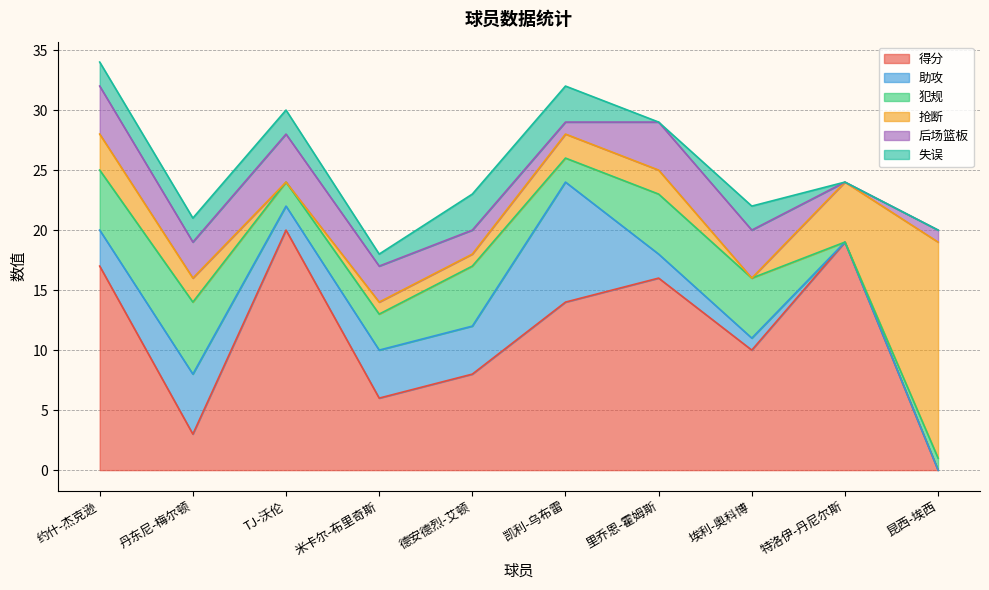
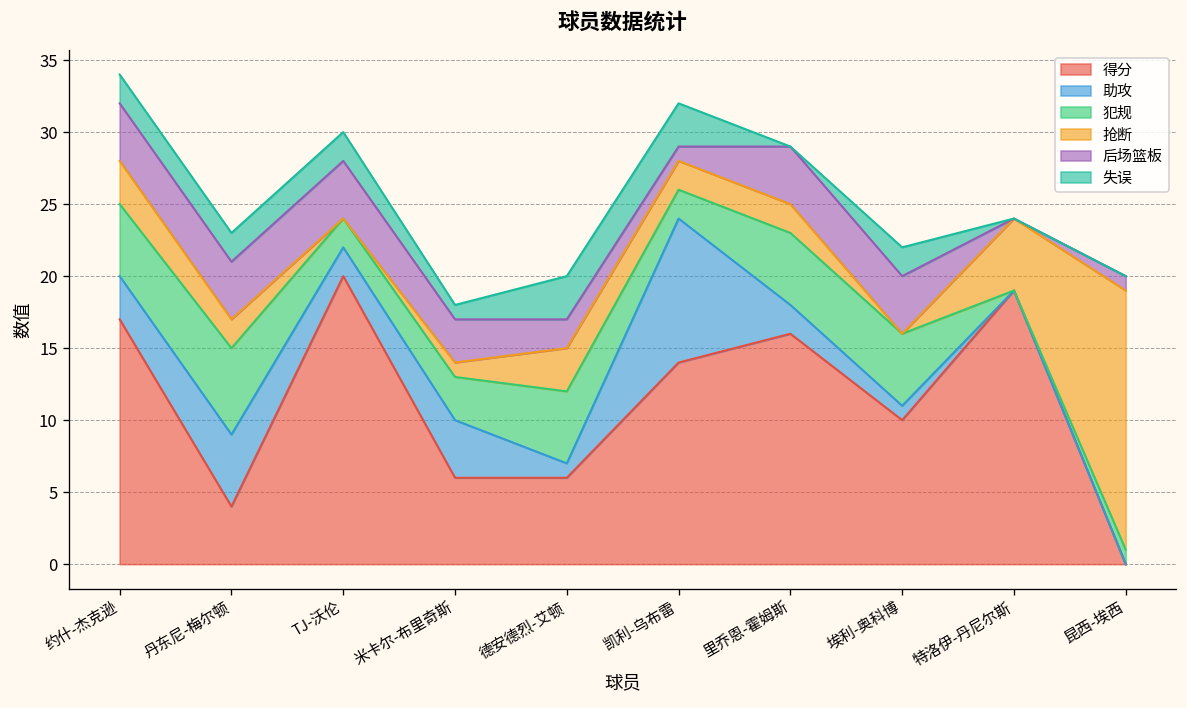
得分, 丹东尼-梅尔顿: 3 -> 4
后场篮板, 丹东尼-梅尔顿: 3 -> 4
得分, 德安德烈-艾顿: 8 -> 6
助攻, 德安德烈-艾顿: 4 -> 1
抢断, 德安德烈-艾顿: 1 -> 3
